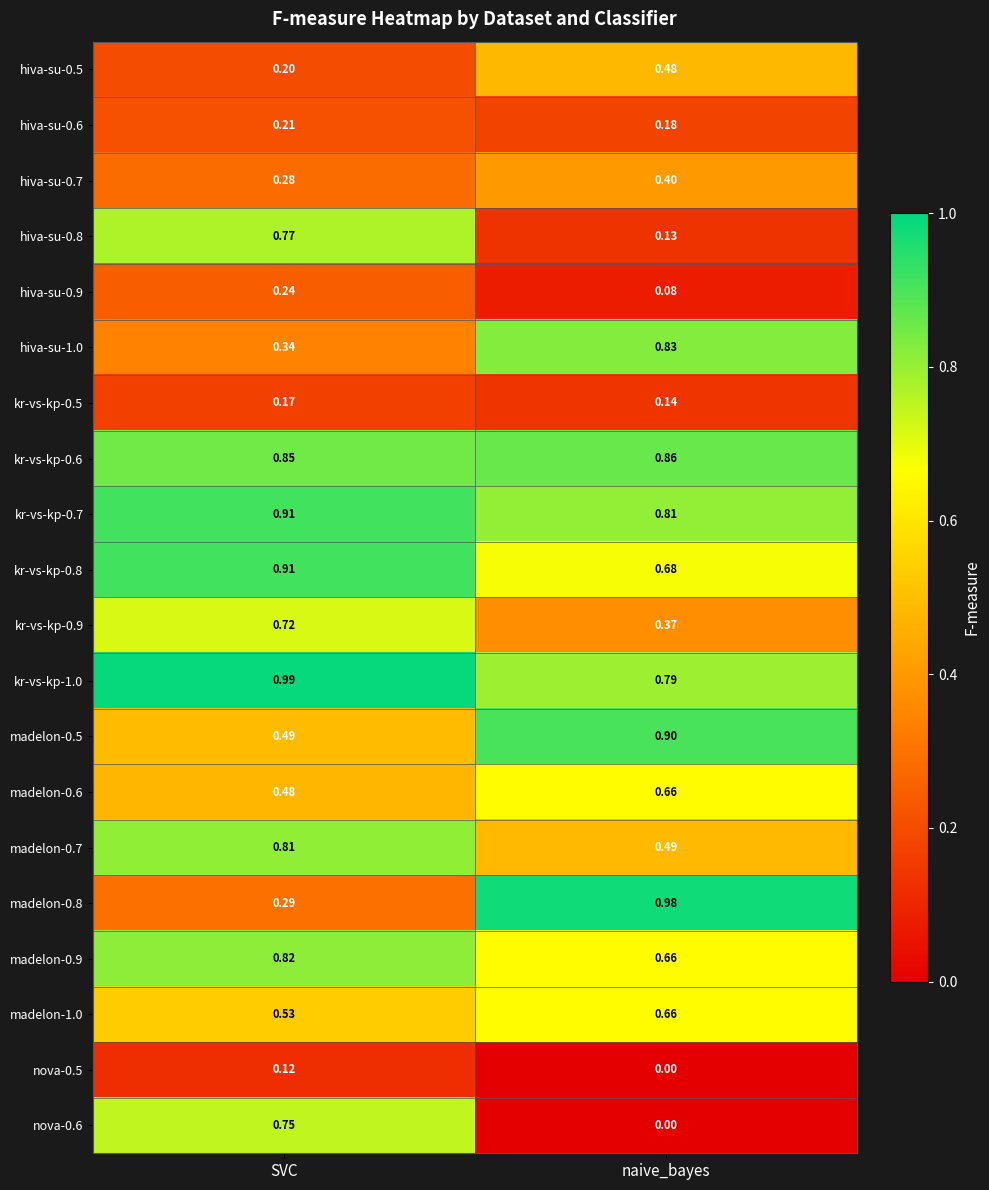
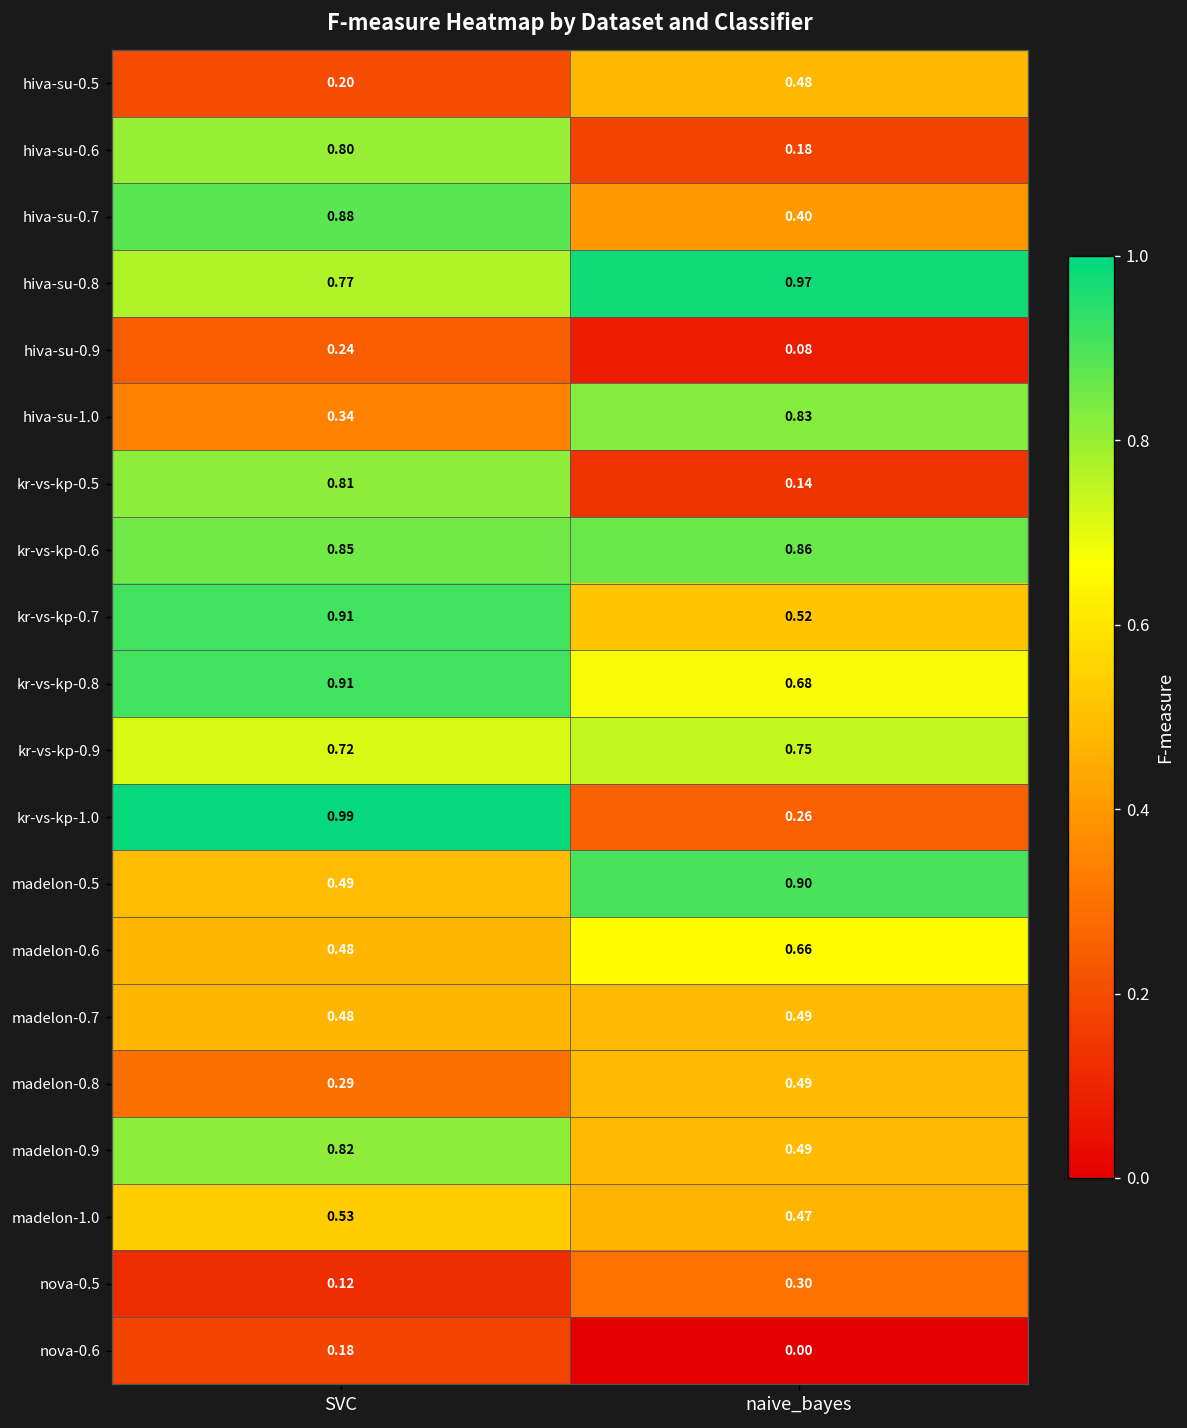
hiva-su-0.6, SVC: 0.21 -> 0.80
hiva-su-0.7, SVC: 0.28 -> 0.88
hiva-su-0.8, naive_bayes: 0.13 -> 0.97
kr-vs-kp-0.5, SVC: 0.17 -> 0.81
kr-vs-kp-0.7, naive_bayes: 0.81 -> 0.52
kr-vs-kp-0.9, naive_bayes: 0.37 -> 0.75
kr-vs-kp-1.0, naive_bayes: 0.79 -> 0.26
madelon-0.7, SVC: 0.81 -> 0.48
madelon-0.8, naive_bayes: 0.98 -> 0.49
madelon-0.9, naive_bayes: 0.66 -> 0.49
madelon-1.0, naive_bayes: 0.66 -> 0.47
nova-0.5, naive_bayes: 0.00 -> 0.30
nova-0.6, SVC: 0.75 -> 0.18
